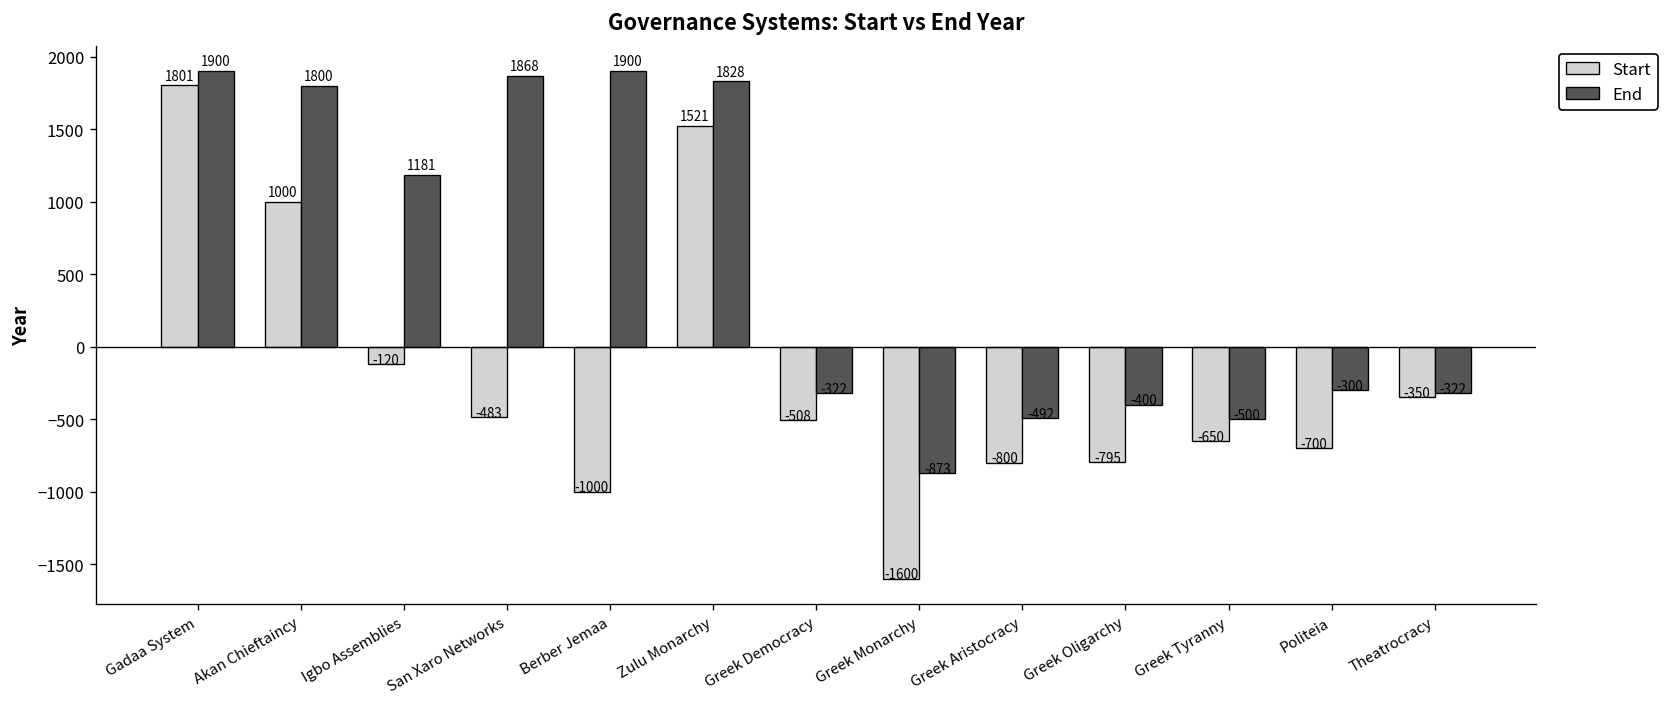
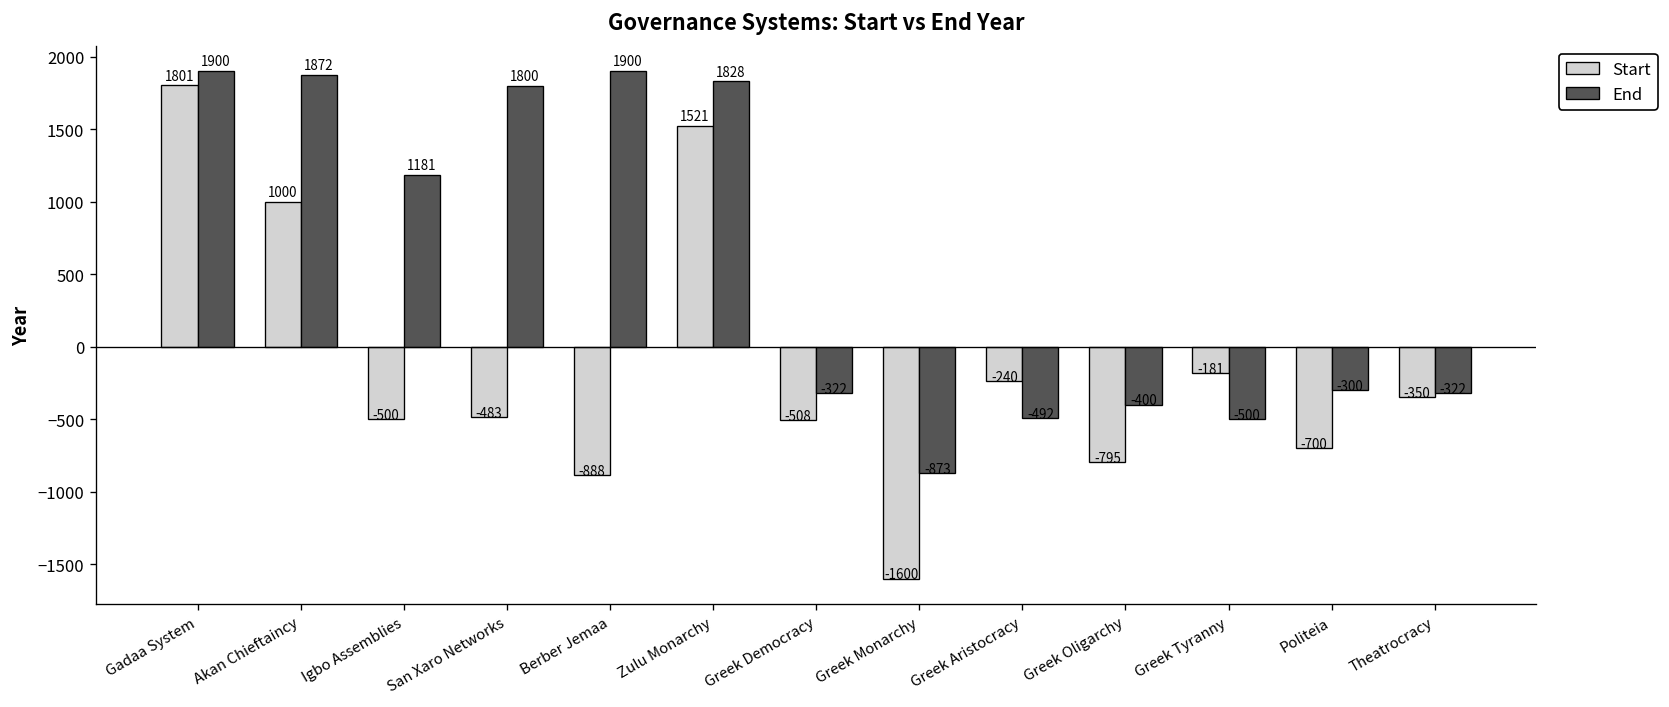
End, Akan Chieftaincy: 1800 -> 1872
Start, Igbo Assemblies: -120 -> -500
End, San Xaro Networks: 1868 -> 1800
Start, Berber Jemaa: -1000 -> -888
Start, Greek Aristocracy: -800 -> -240
Start, Greek Tyranny: -650 -> -181
